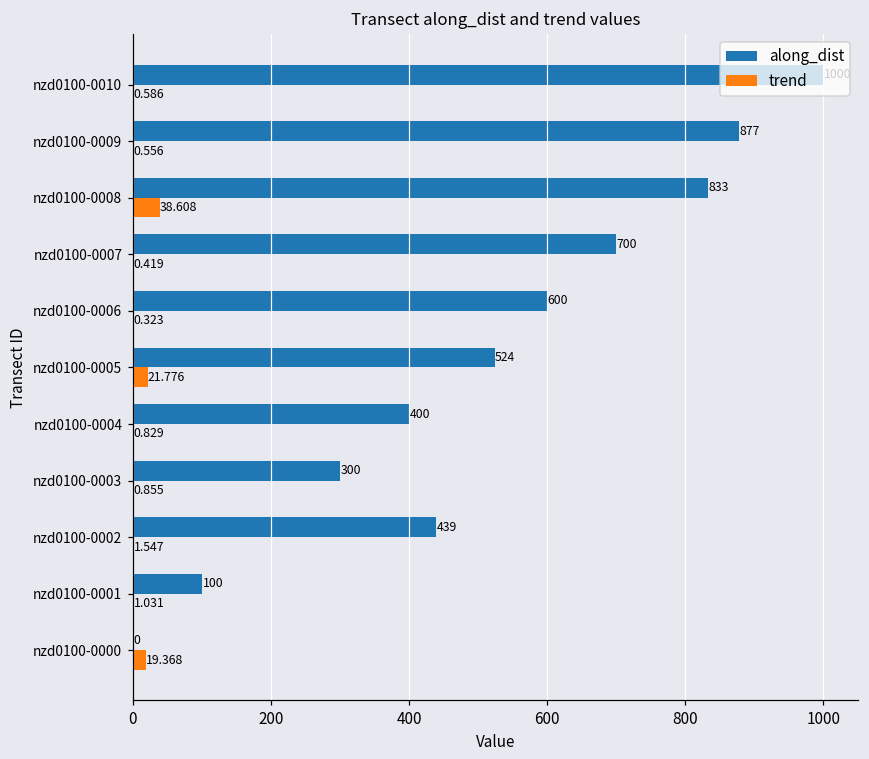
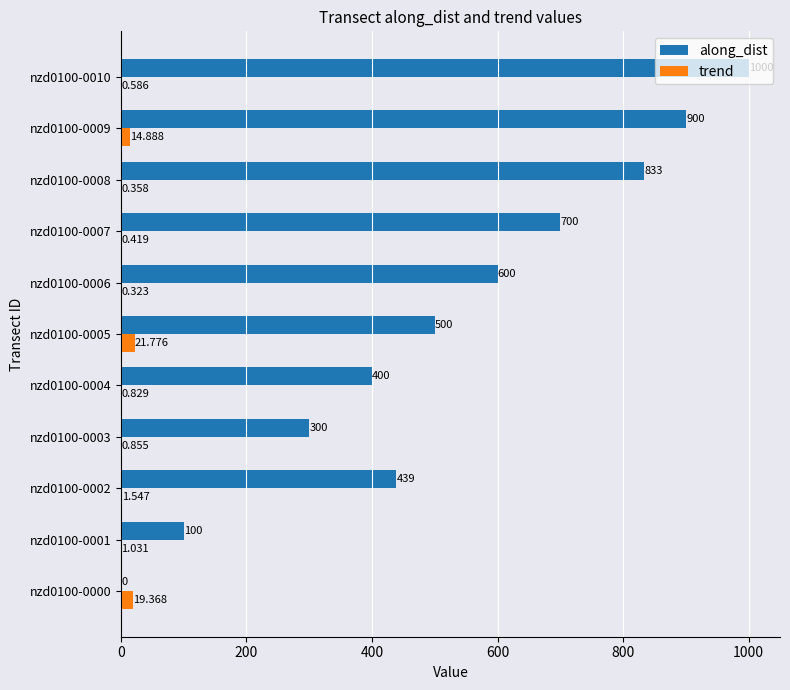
along_dist, nzd0100-0009: 877 -> 900
trend, nzd0100-0009: 0.556 -> 14.888
trend, nzd0100-0008: 38.608 -> 0.358
along_dist, nzd0100-0005: 524 -> 500
